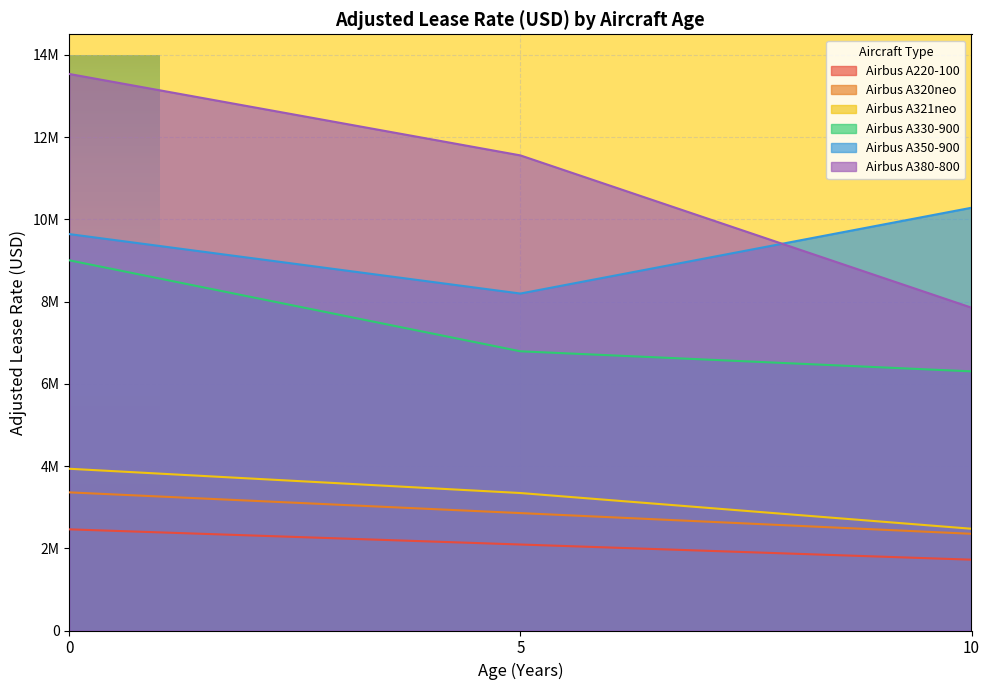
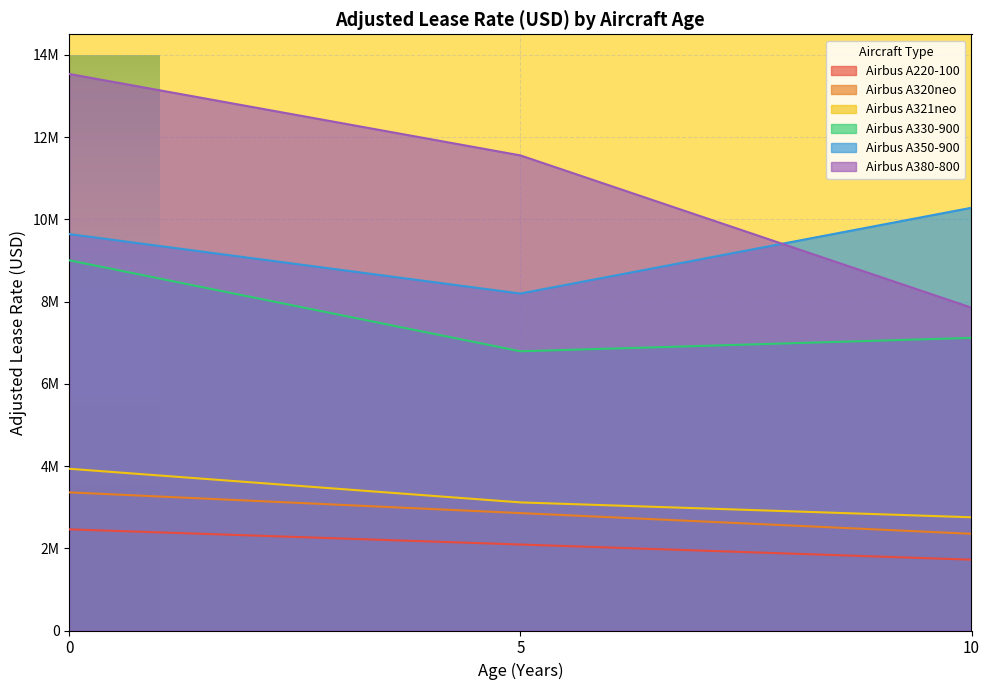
Airbus A321neo, 5: 3300000 -> 3100000
Airbus A321neo, 10: 2500000 -> 2800000
Airbus A330-900, 10: 6300000 -> 7100000
